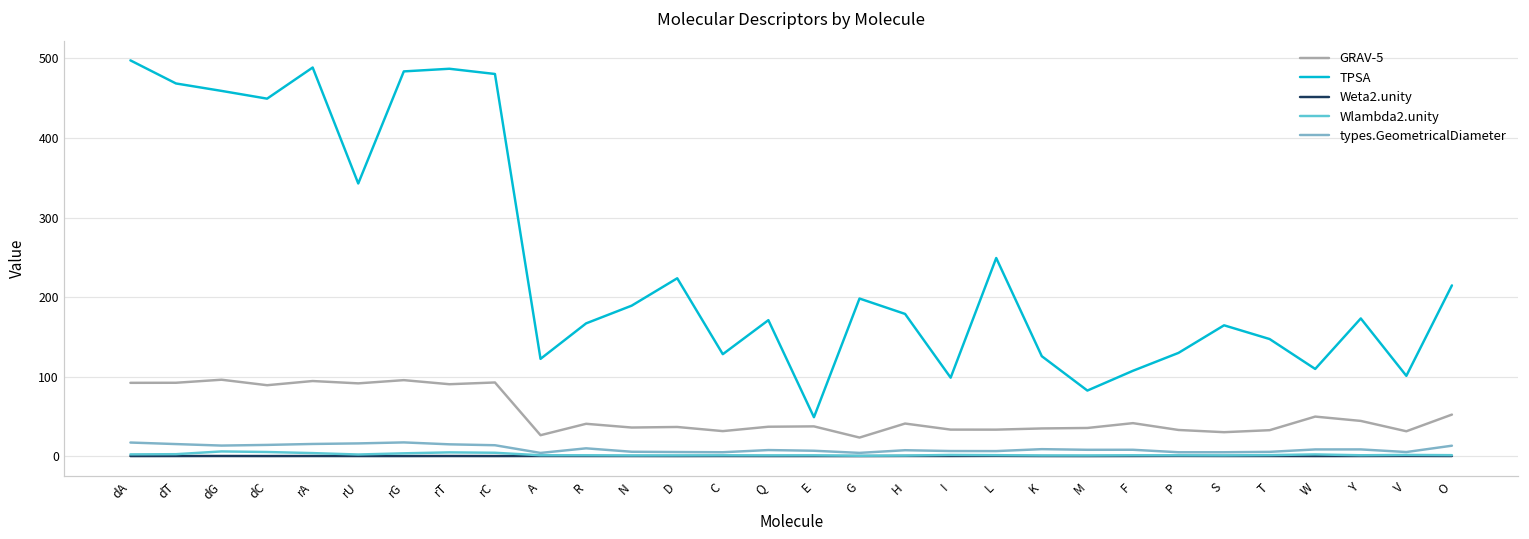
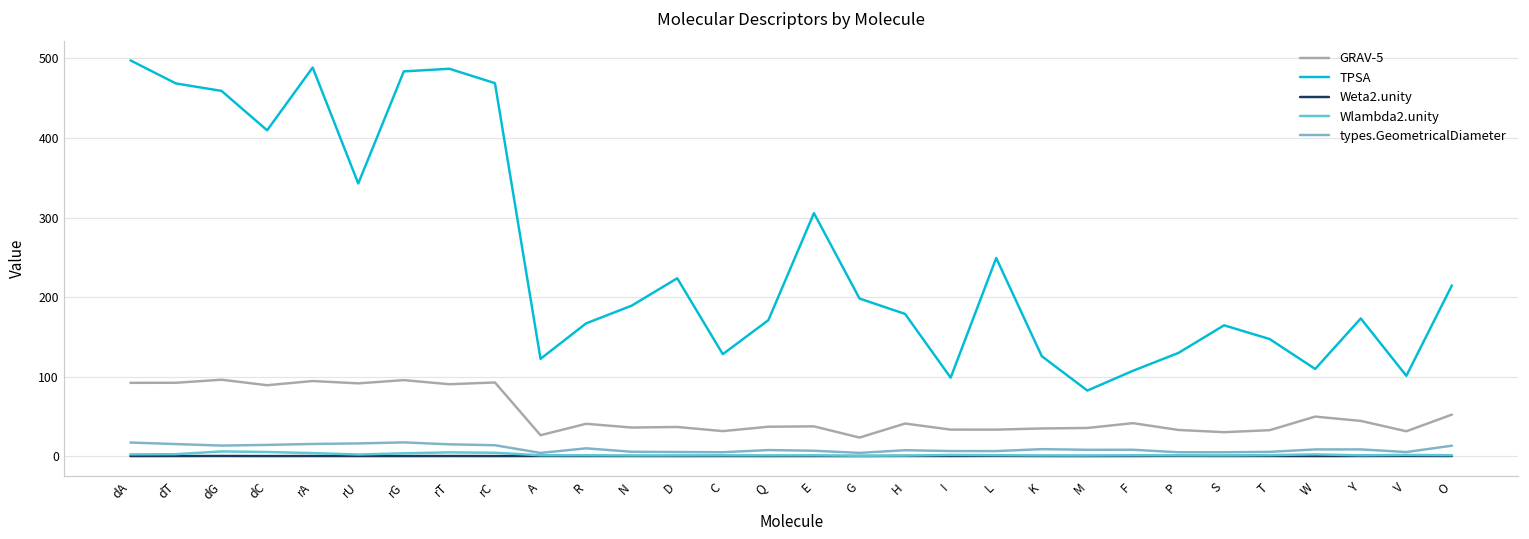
TPSA, dC: 450 -> 410
TPSA, rC: 480 -> 470
TPSA, E: 50 -> 310
